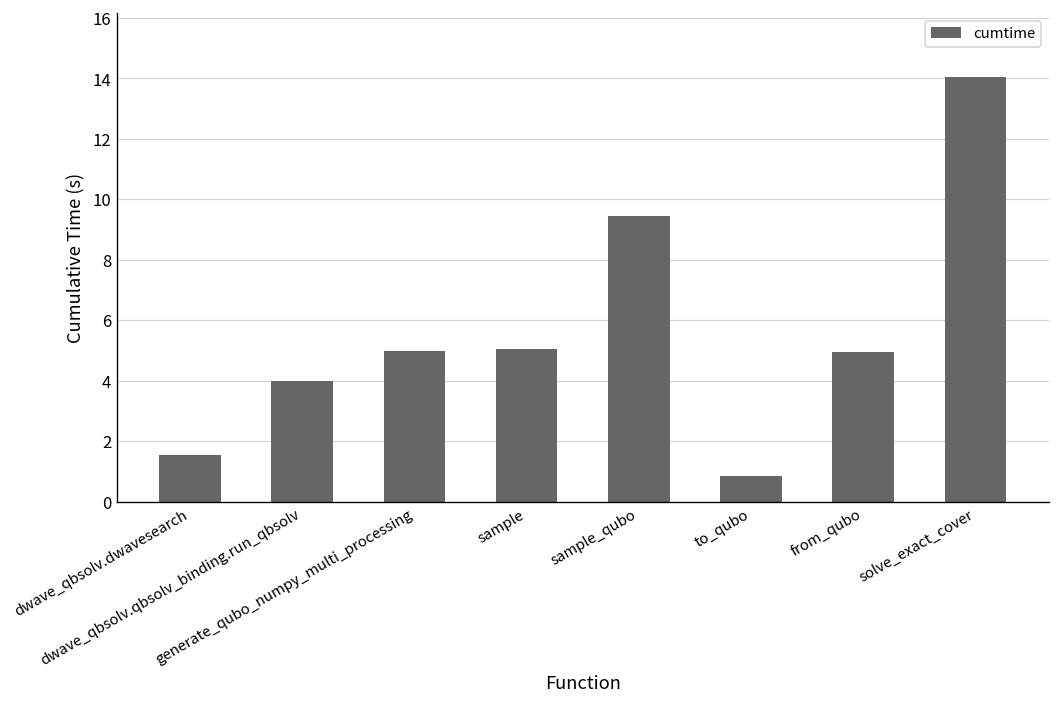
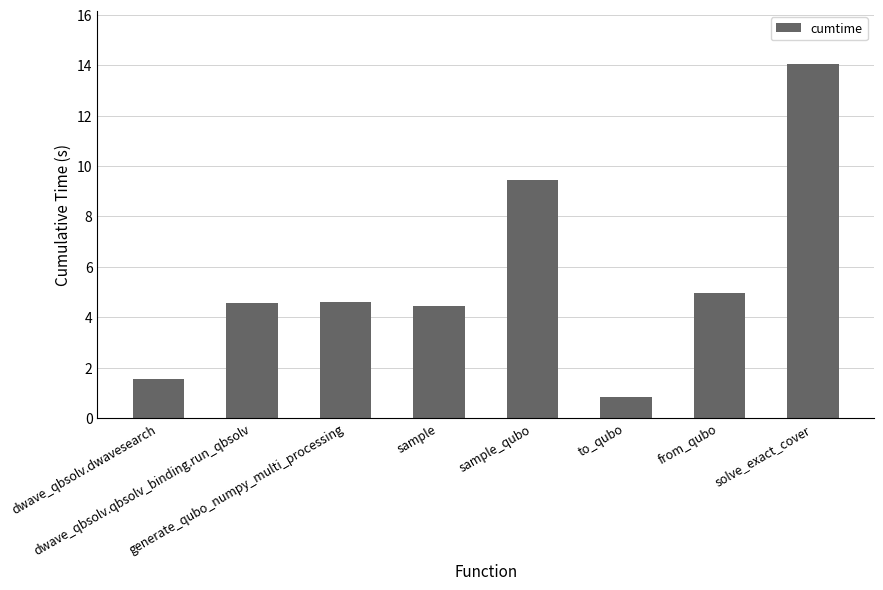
dwave_qbsolv.qbsolv_binding.run_qbsolv: 4.0 -> 4.6
generate_qubo_numpy_multi_processing: 5.0 -> 4.6
sample: 5.1 -> 4.4
